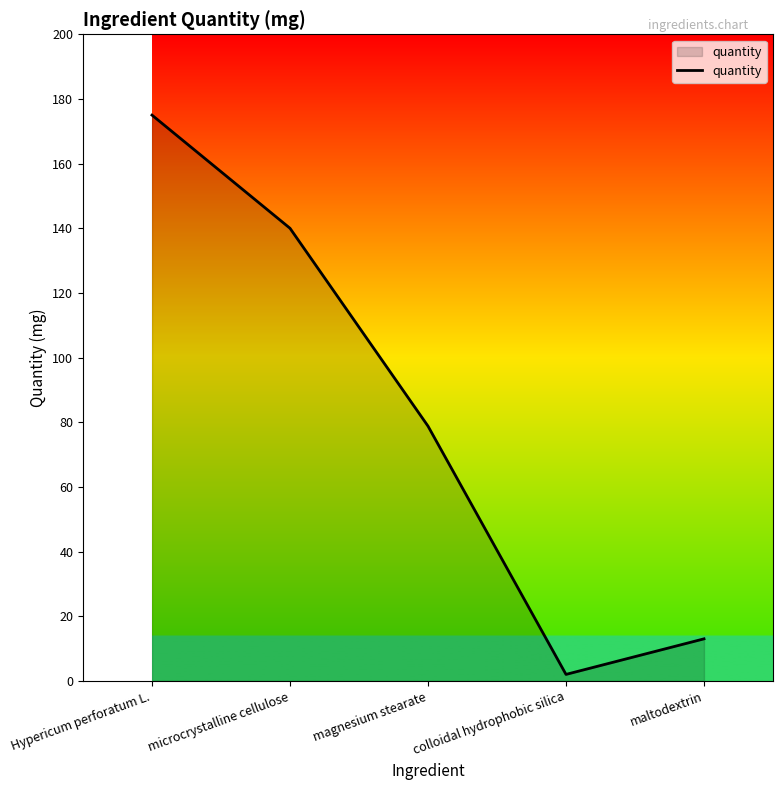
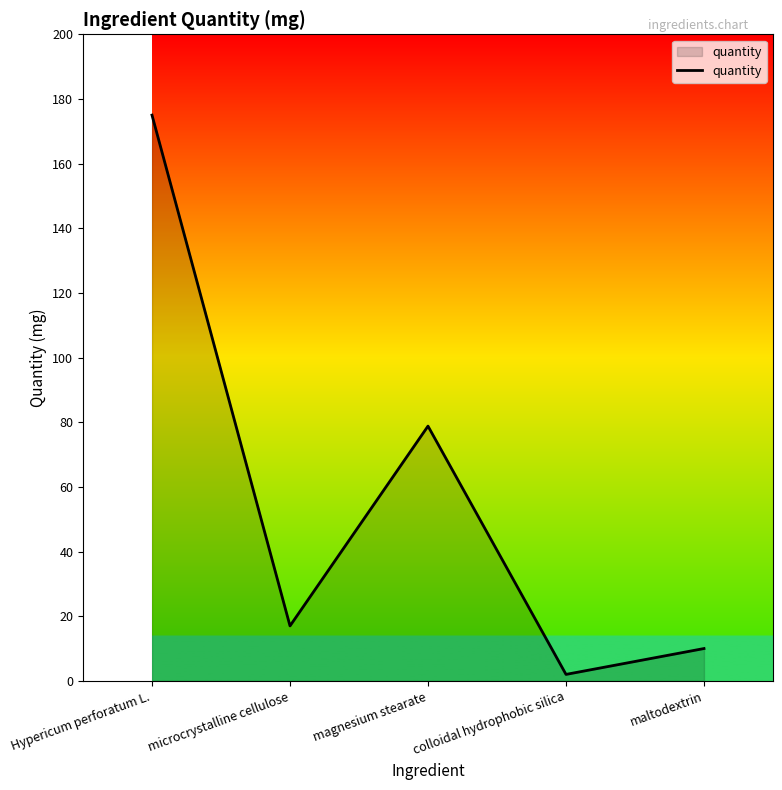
microcrystalline cellulose: 140 -> 17
maltodextrin: 13 -> 10
